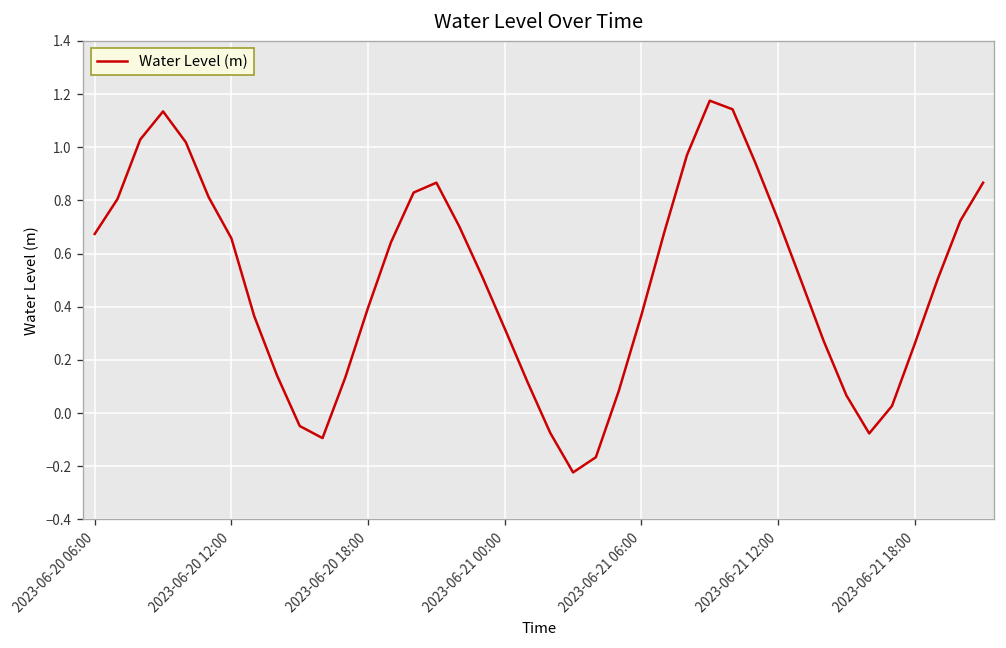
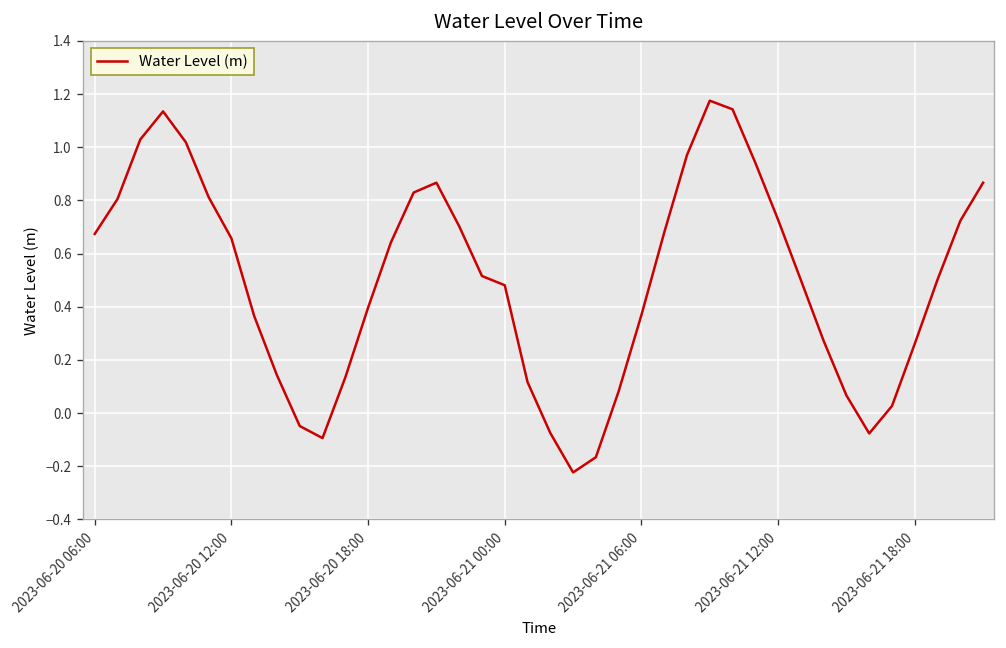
2023-06-21 00:00: 0.32 -> 0.48
